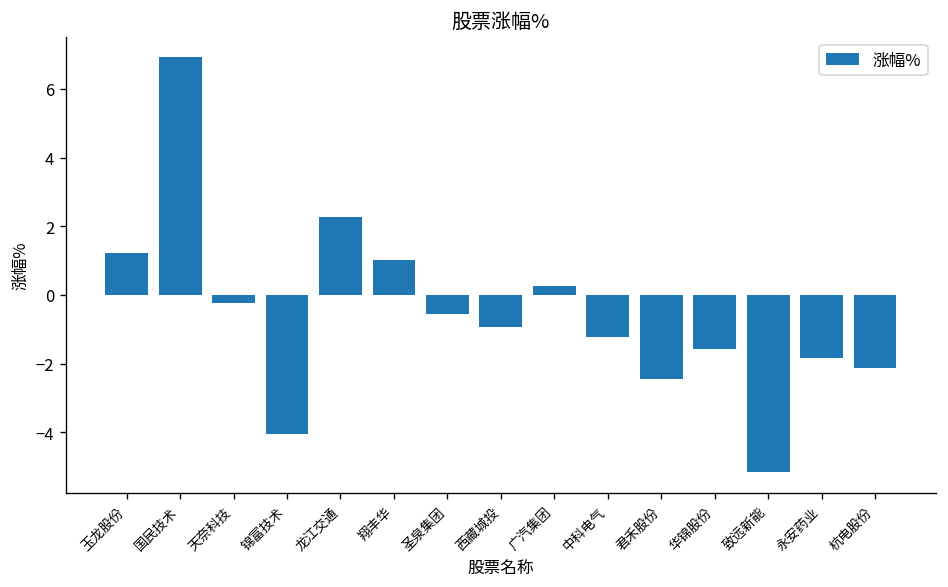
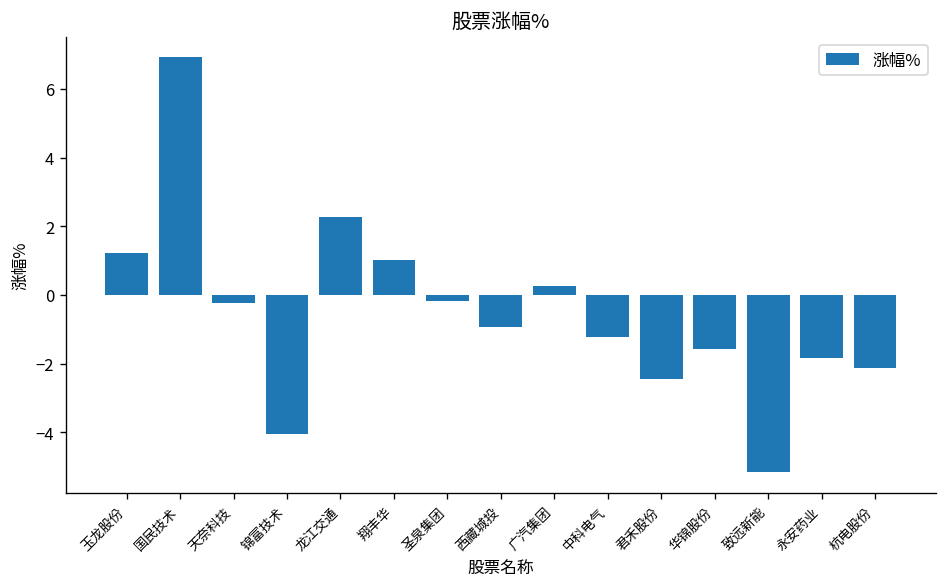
圣泉集团: -0.6 -> -0.2
